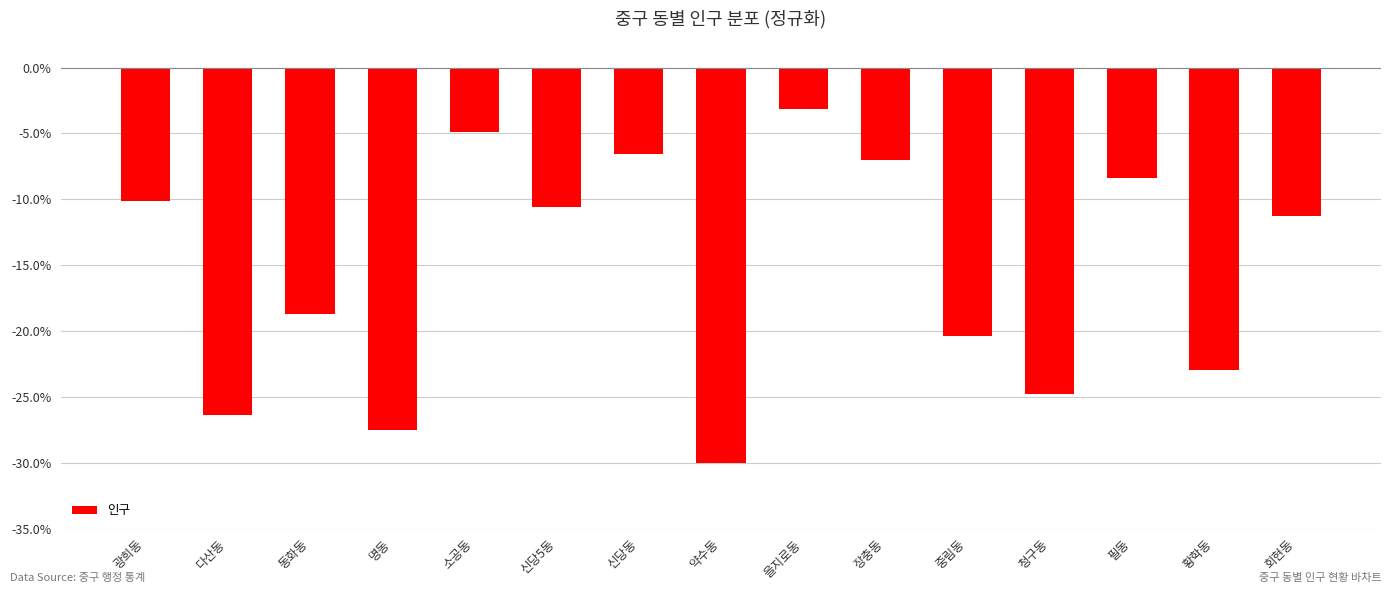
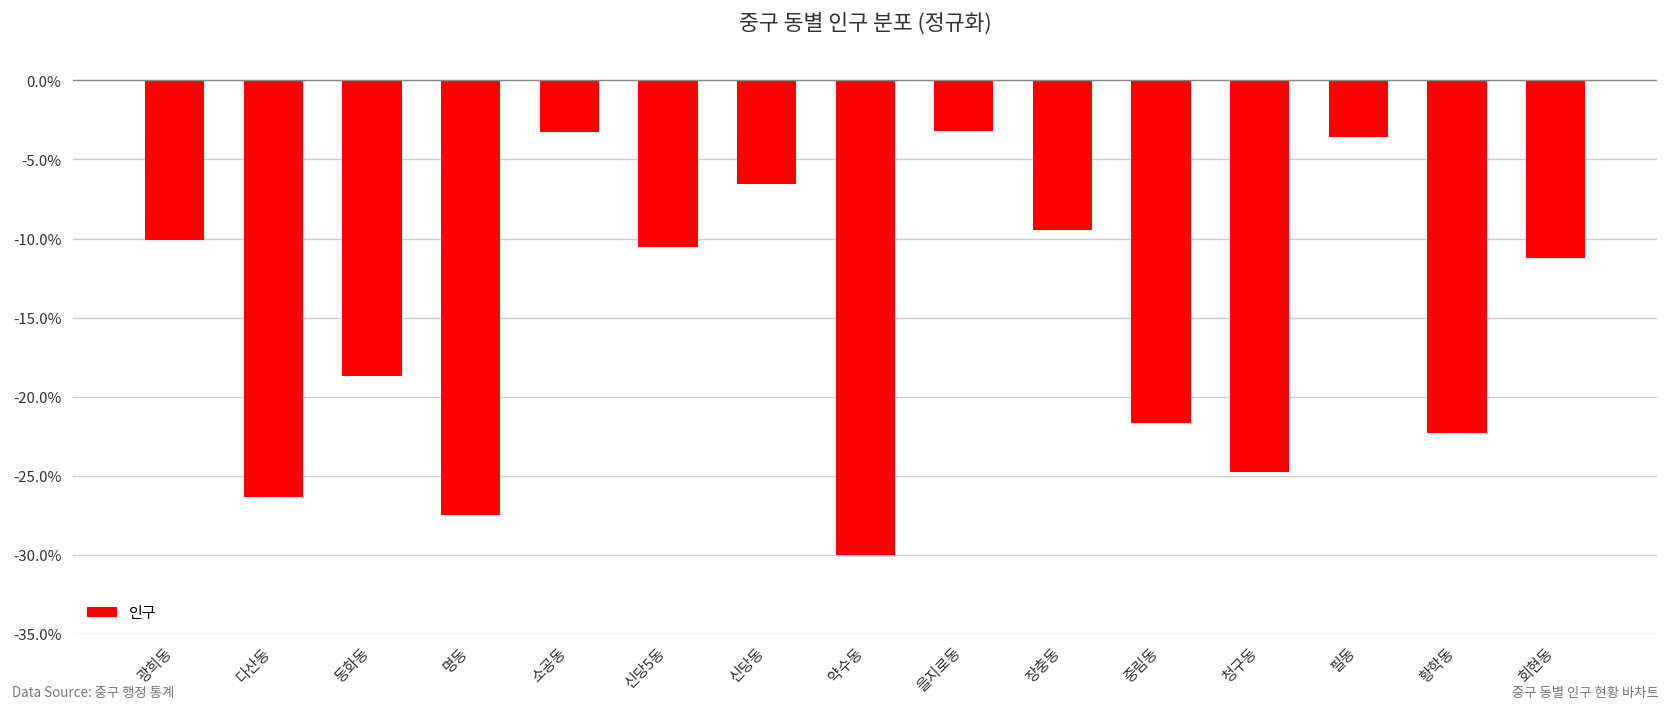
소공동: -4.9% -> -3.3%
장충동: -7.0% -> -9.4%
중림동: -20.4% -> -21.7%
필동: -8.4% -> -3.6%
황학동: -23.0% -> -22.3%
